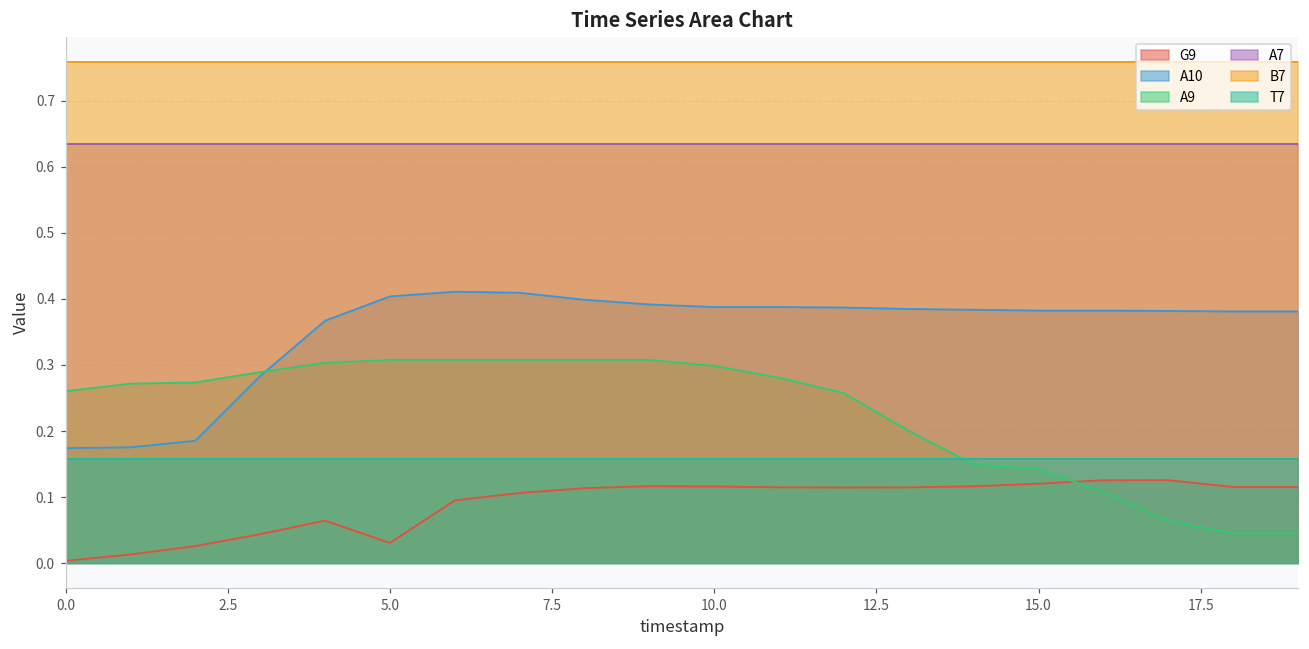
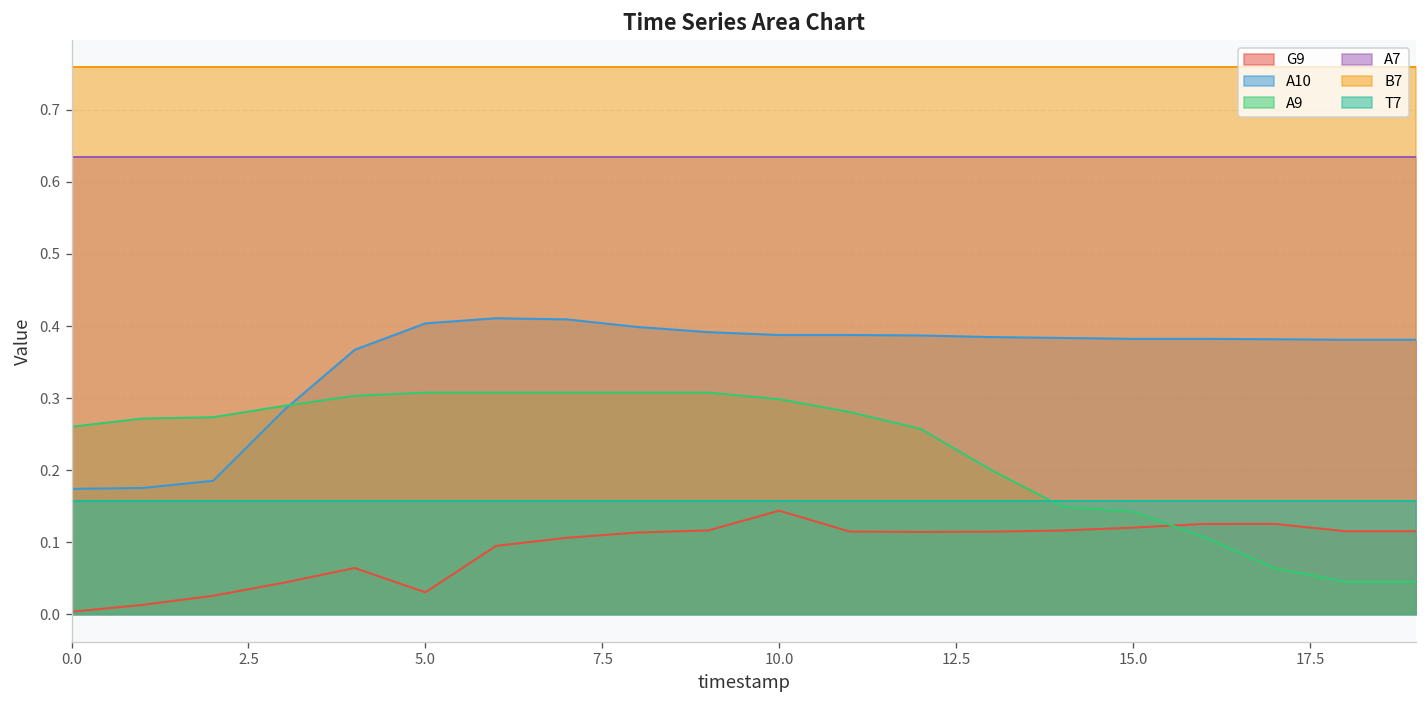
G9, 10.0: 0.12 -> 0.14
